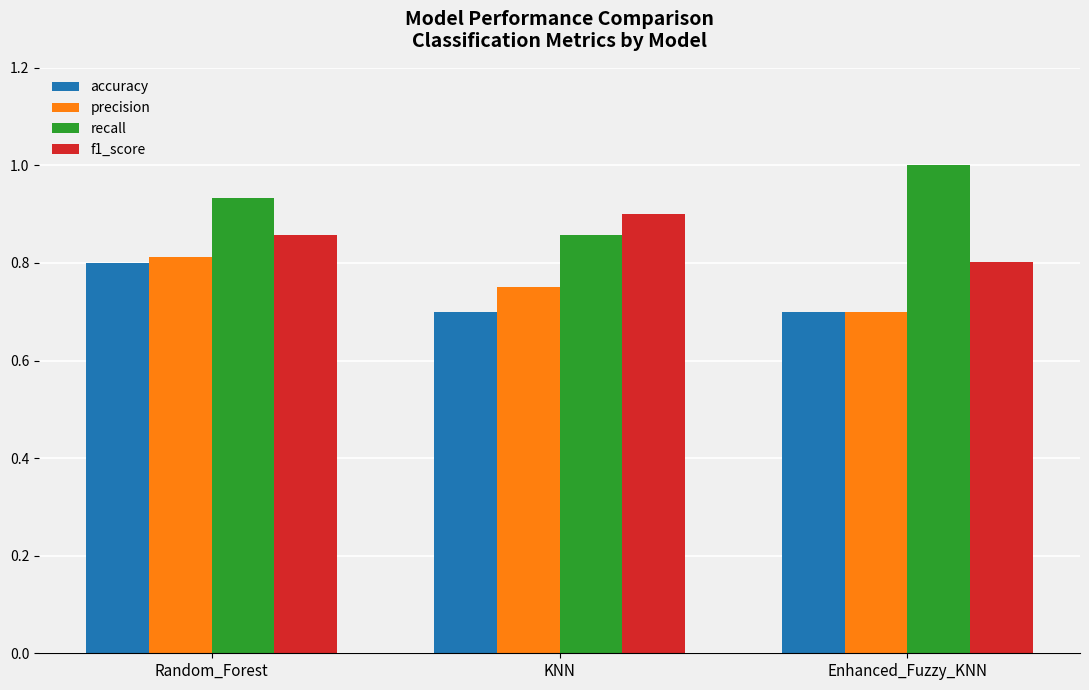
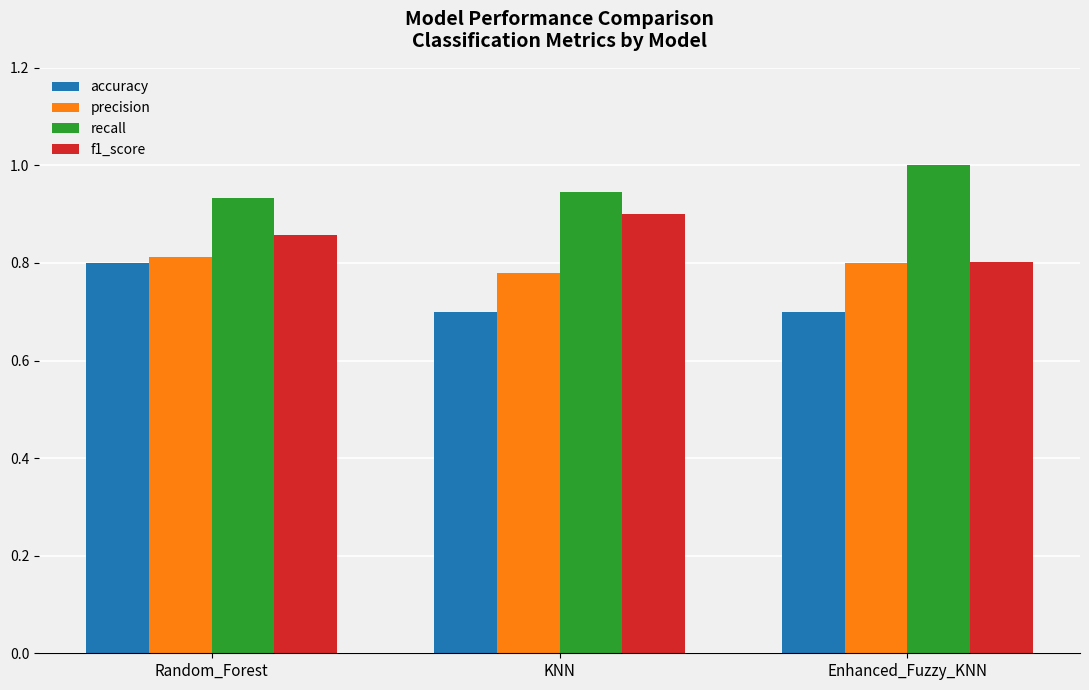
precision, KNN: 0.75 -> 0.78
recall, KNN: 0.86 -> 0.95
precision, Enhanced_Fuzzy_KNN: 0.7 -> 0.8
